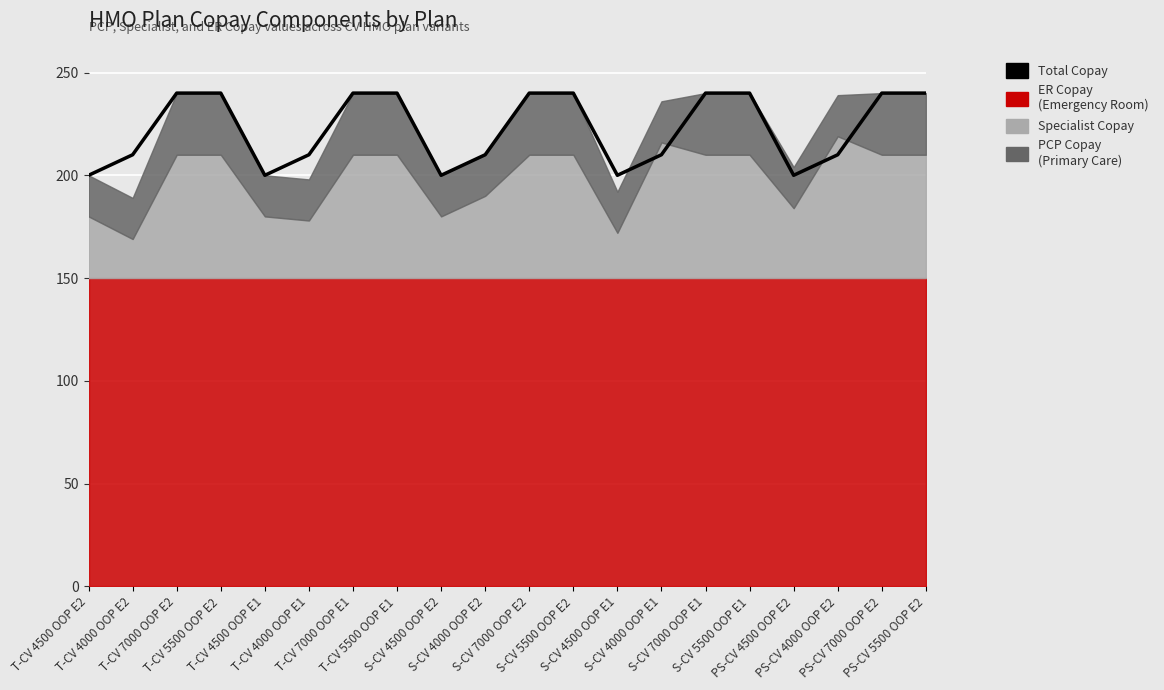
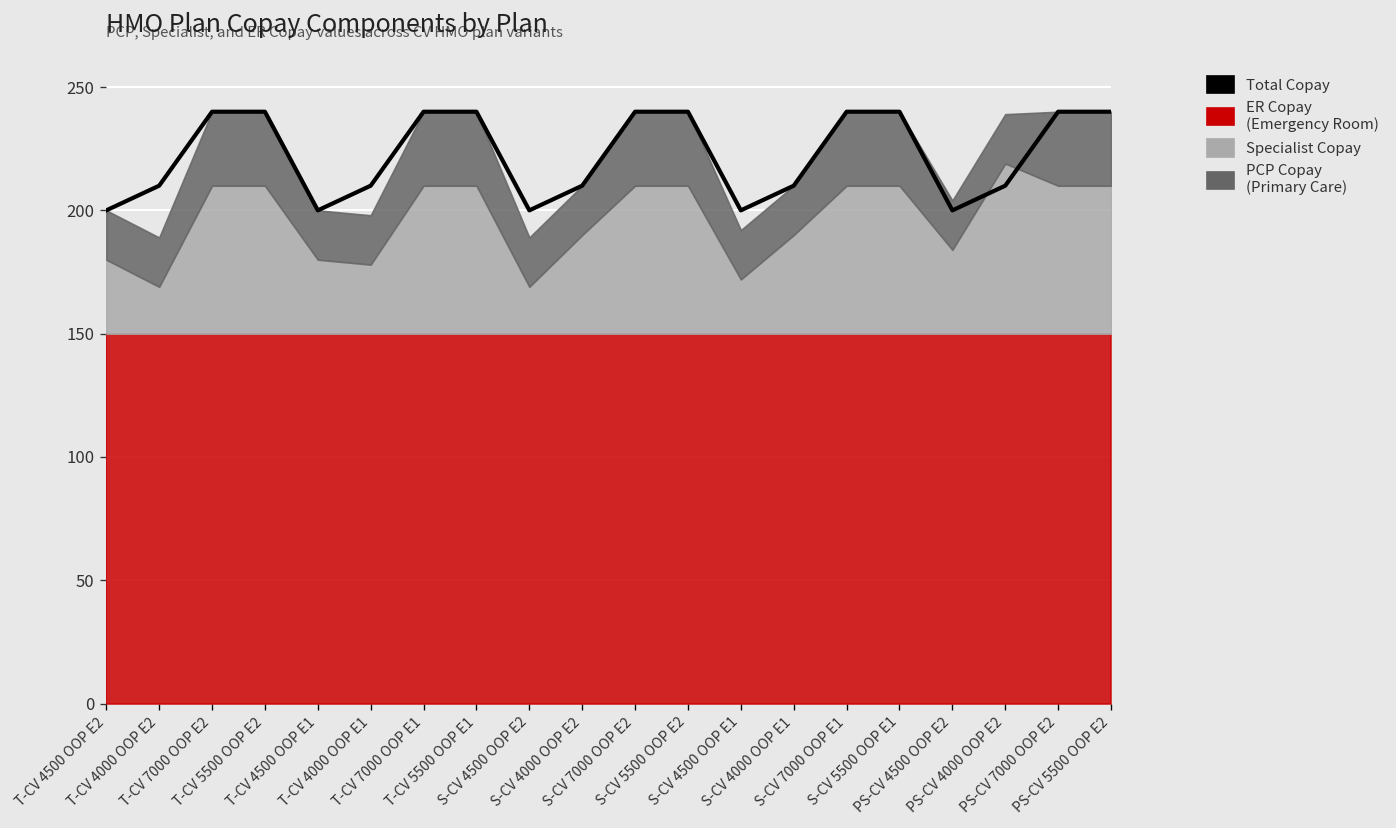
Specialist Copay, S-CV 4500 OOP E2: 30 -> 19
Specialist Copay, S-CV 4000 OOP E1: 66 -> 40
